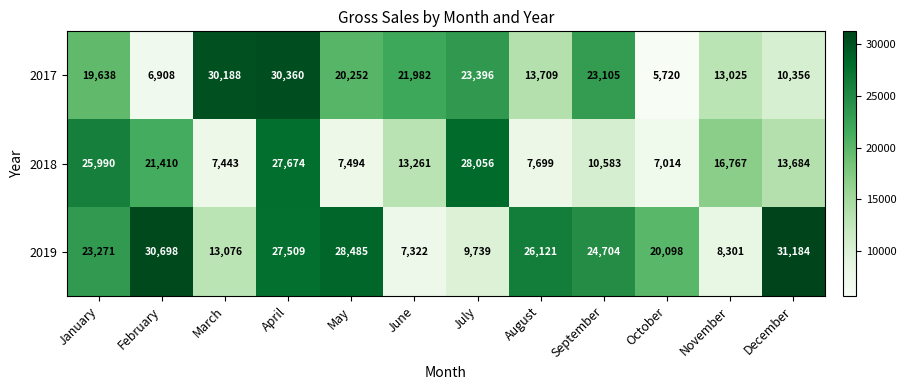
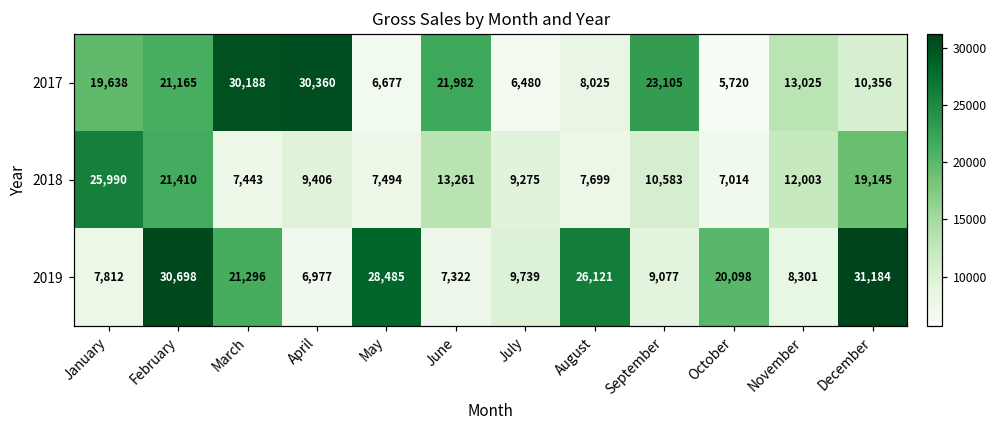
2017, February: 6,908 -> 21,165
2017, May: 20,252 -> 6,677
2017, July: 23,396 -> 6,480
2017, August: 13,709 -> 8,025
2018, April: 27,674 -> 9,406
2018, July: 28,056 -> 9,275
2018, November: 16,767 -> 12,003
2018, December: 13,684 -> 19,145
2019, January: 23,271 -> 7,812
2019, March: 13,076 -> 21,296
2019, April: 27,509 -> 6,977
2019, September: 24,704 -> 9,077
